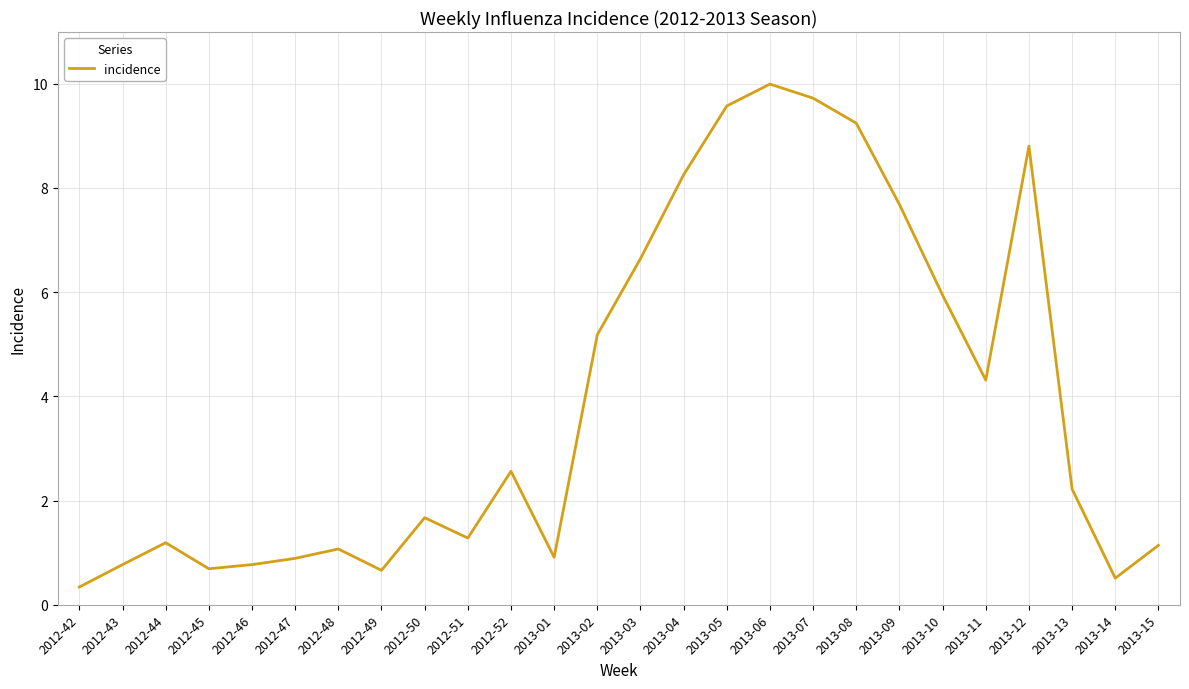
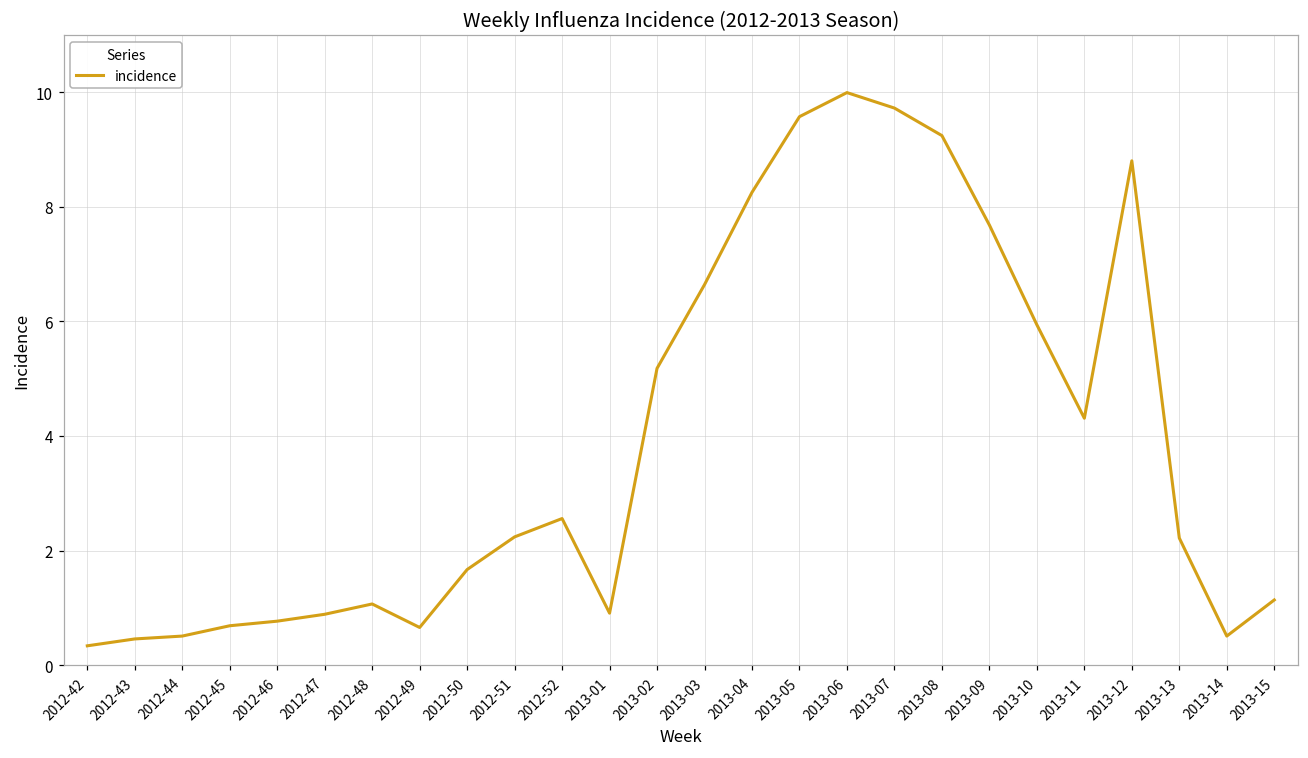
2012-43: 0.8 -> 0.5
2012-44: 1.2 -> 0.5
2012-51: 1.3 -> 2.2
